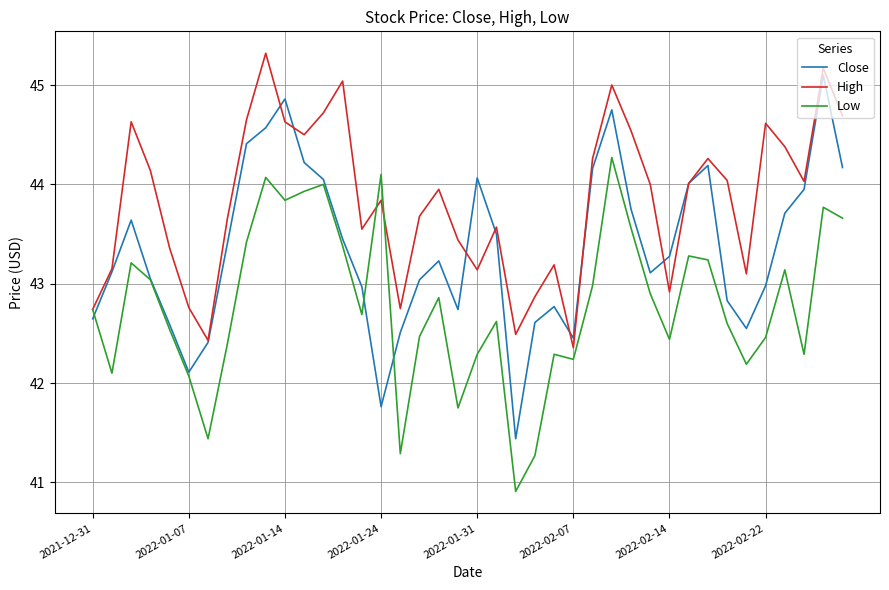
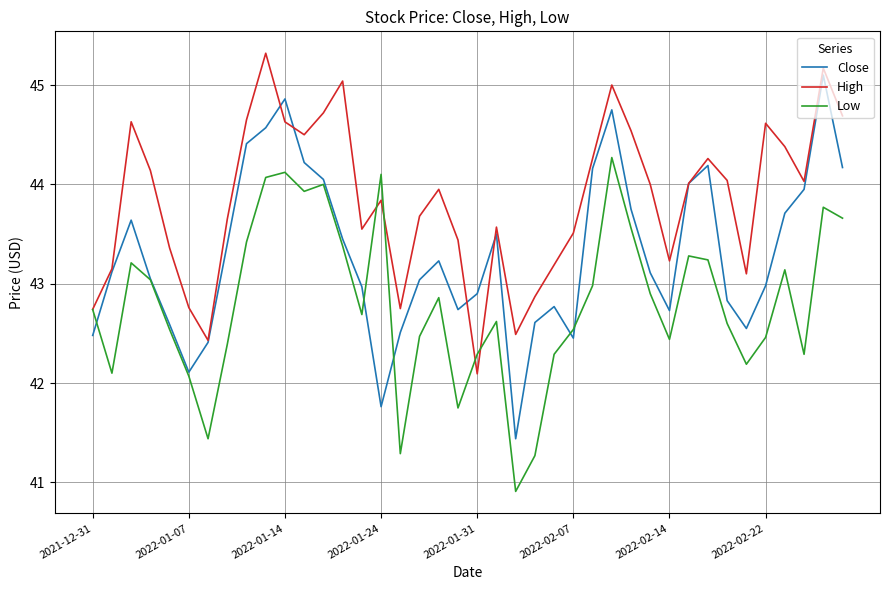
Close, 2021-12-31: 42.6 -> 42.5
Low, 2022-01-14: 43.8 -> 44.1
Close, 2022-01-31: 44.1 -> 42.9
High, 2022-01-31: 43.1 -> 42.1
High, 2022-02-07: 42.4 -> 43.5
Low, 2022-02-07: 42.2 -> 42.5
Close, 2022-02-14: 43.3 -> 42.7
High, 2022-02-14: 42.9 -> 43.2
